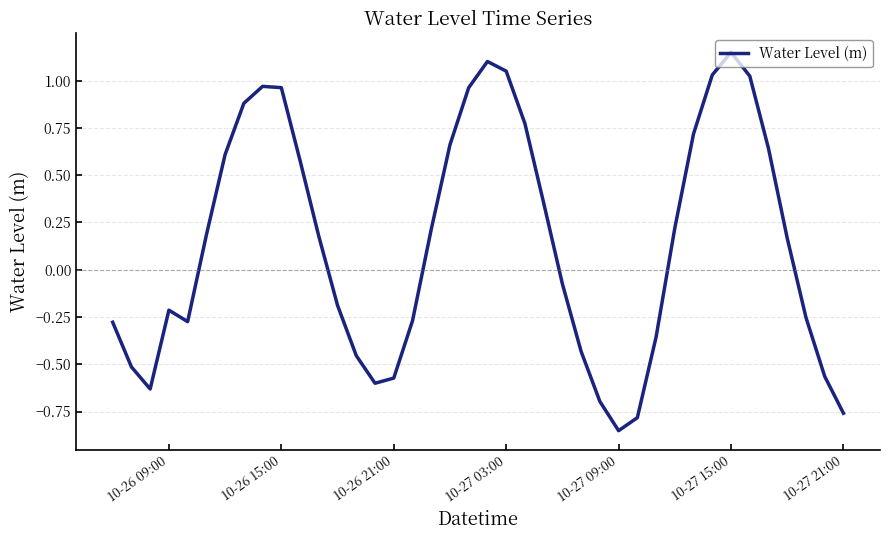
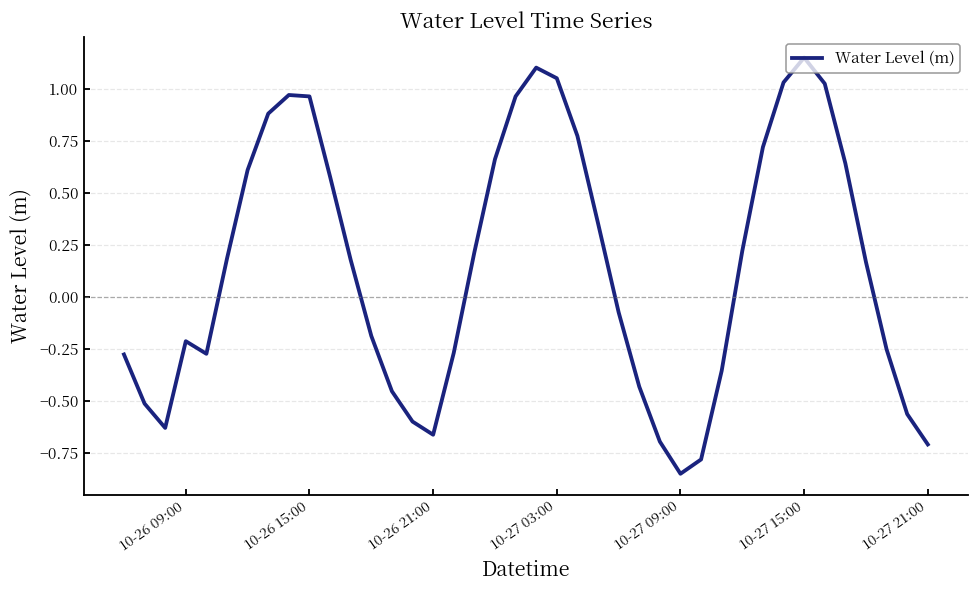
10-26 21:00: -0.57 -> -0.66
10-27 21:00: -0.76 -> -0.71
